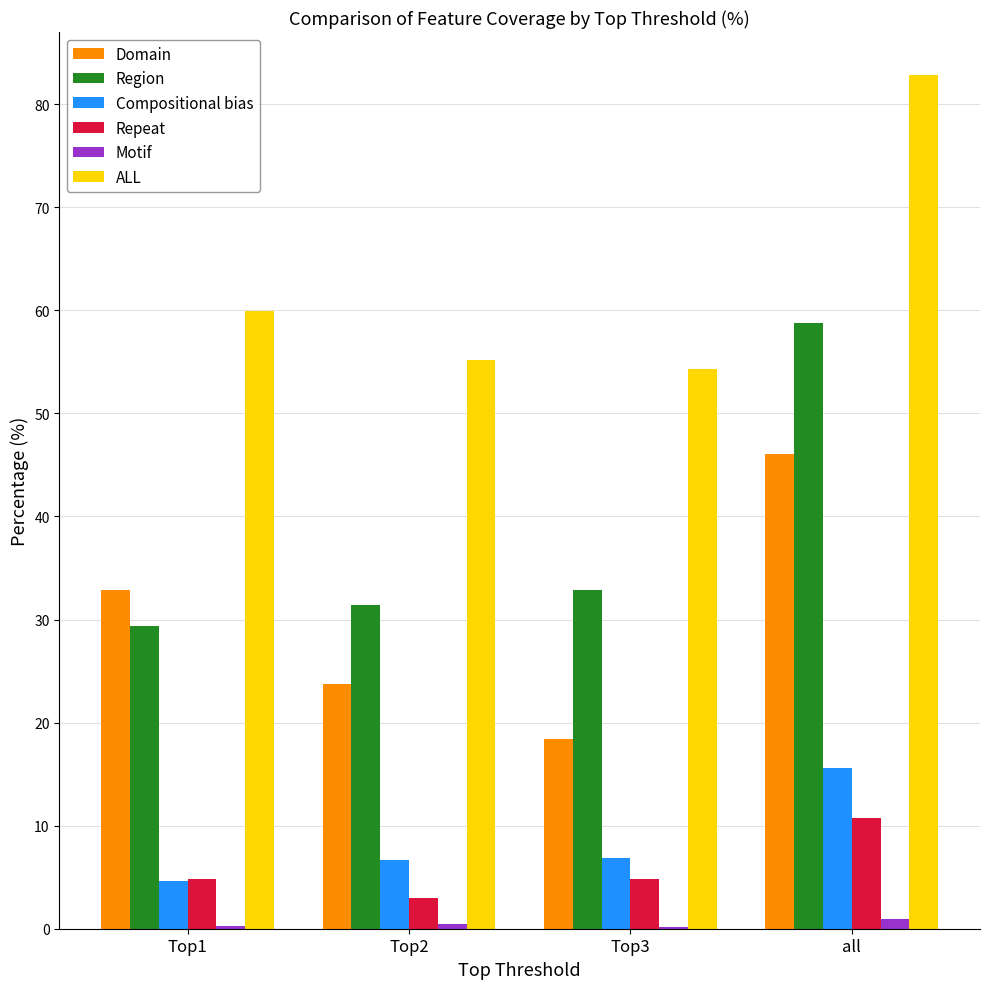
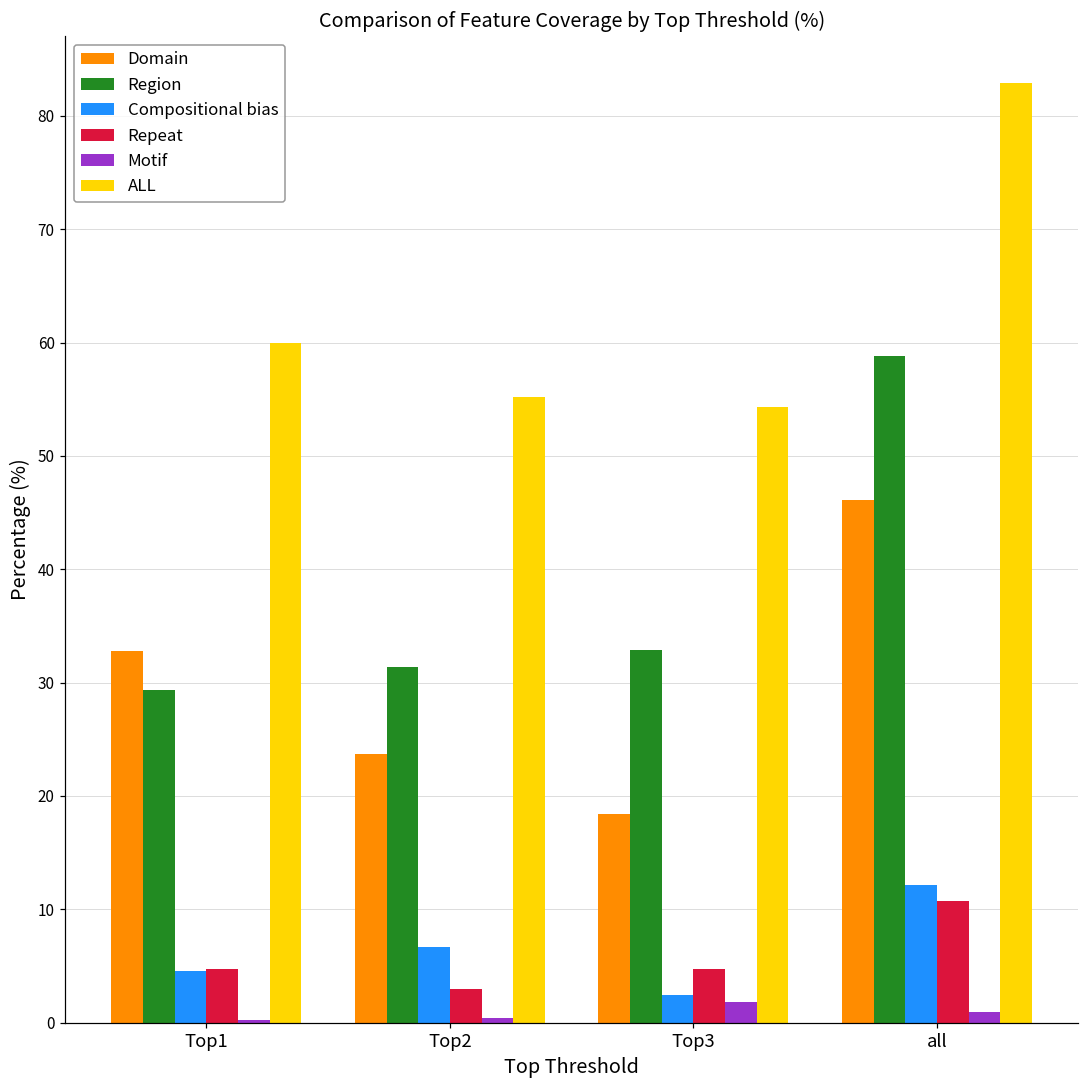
Compositional bias, Top3: 6.9 -> 2.5
Motif, Top3: 0.2 -> 1.9
Compositional bias, all: 15.6 -> 12.1
